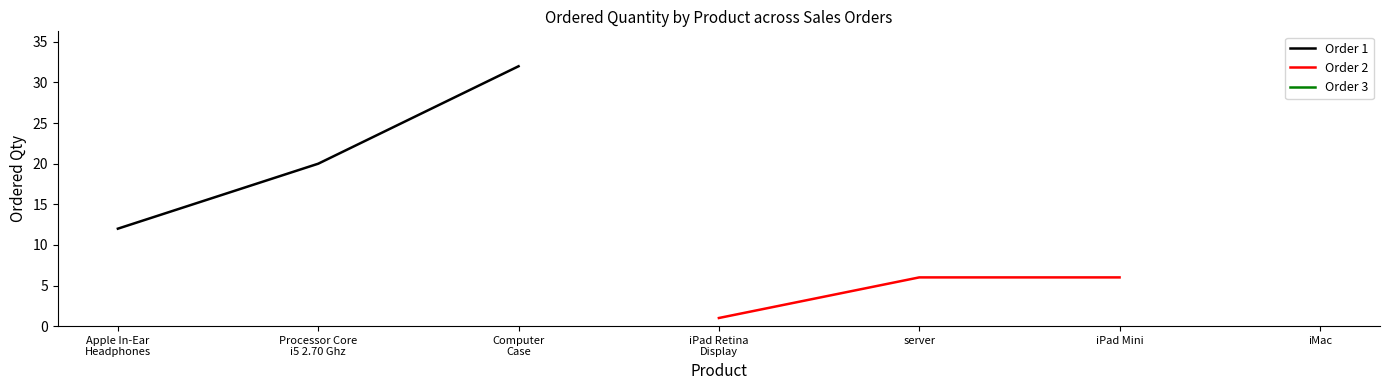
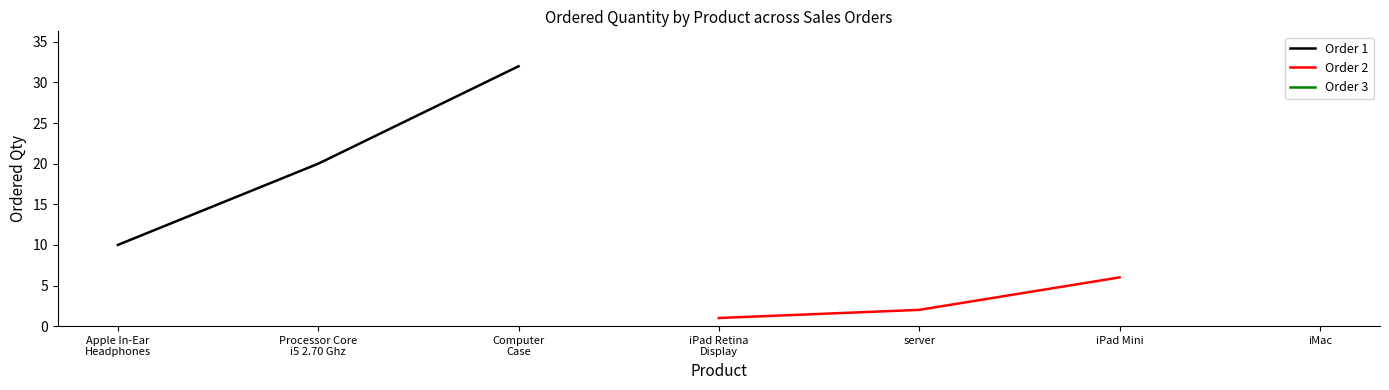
Order 1, Apple In-Ear Headphones: 12 -> 10
Order 2, server: 6 -> 2
